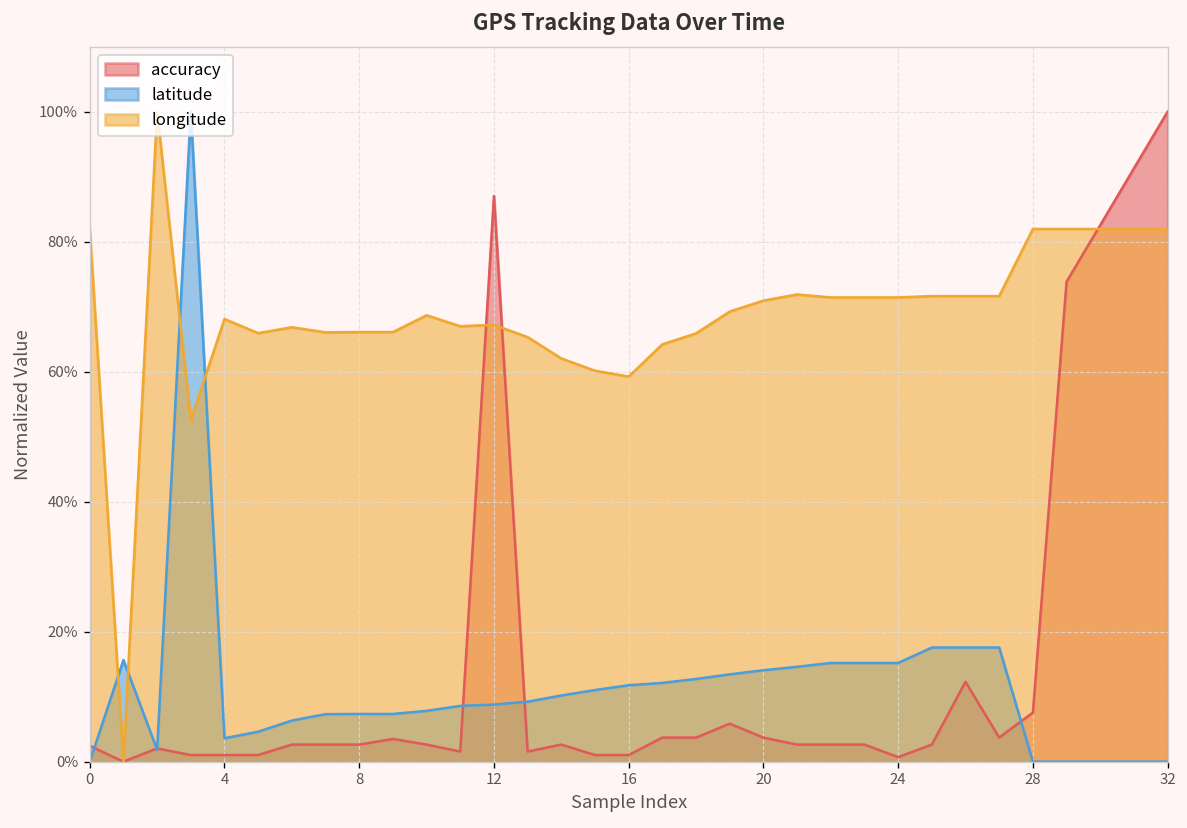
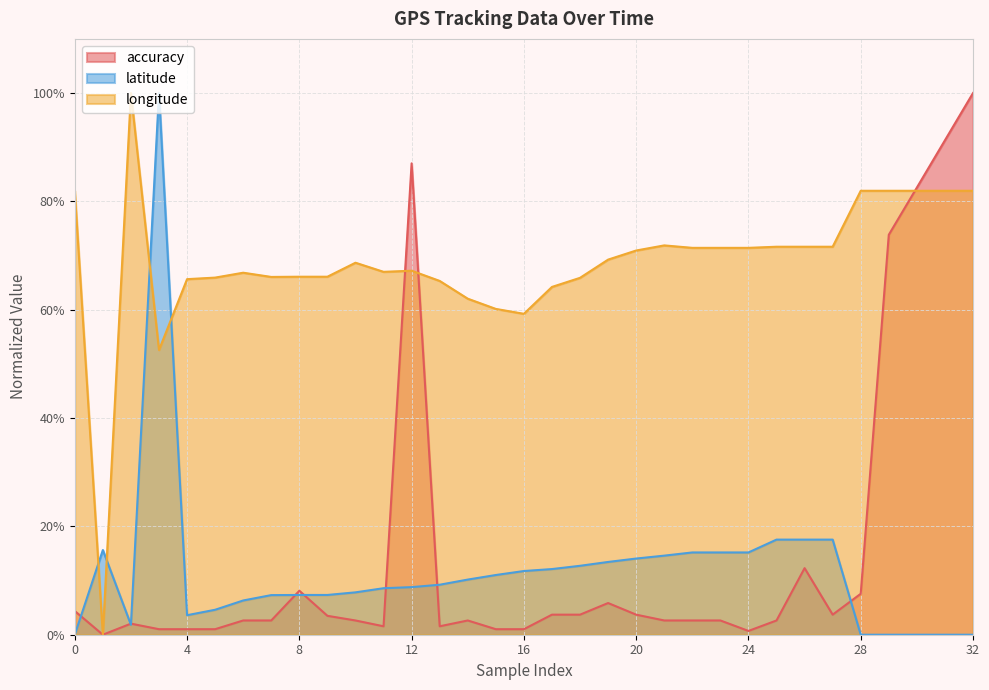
accuracy, 0: 2% -> 4%
longitude, 4: 68% -> 66%
accuracy, 8: 3% -> 8%
